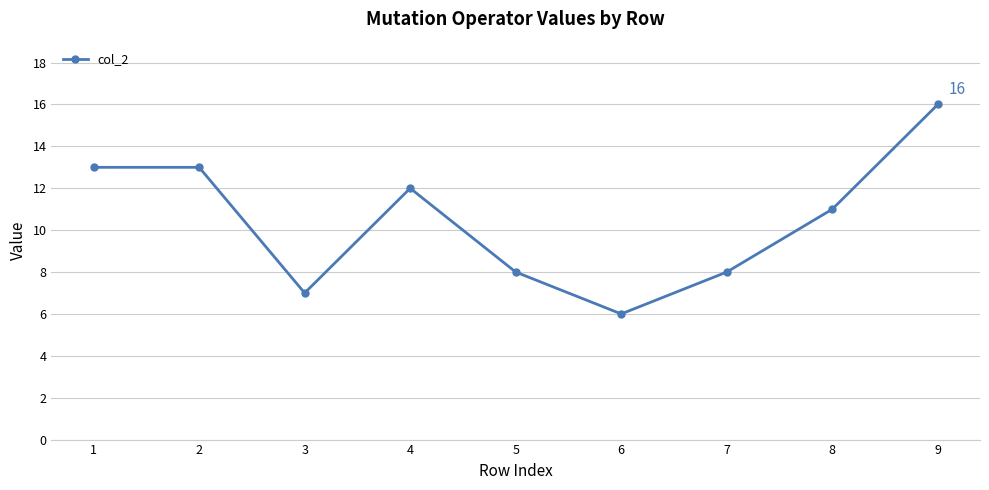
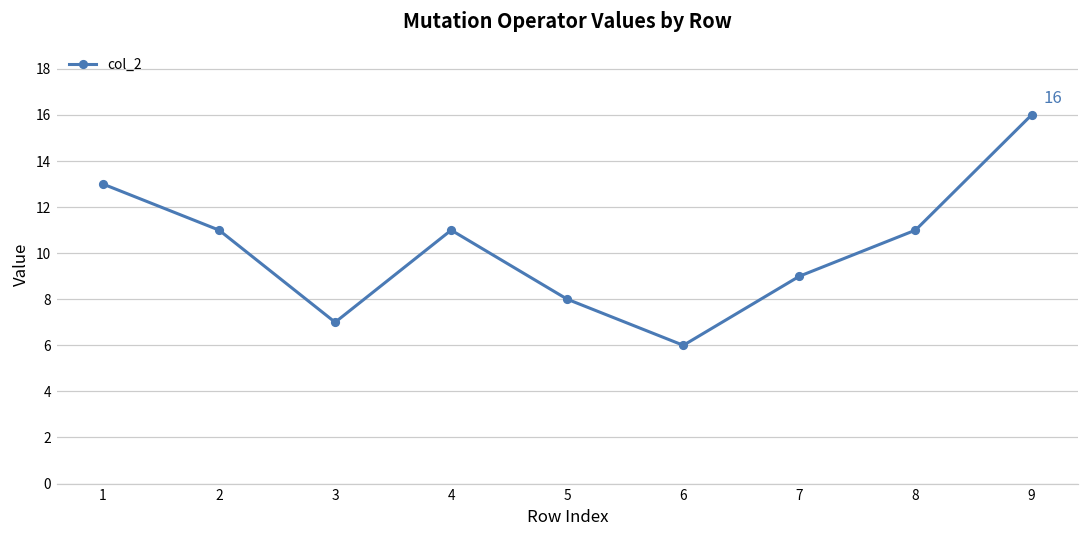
2: 13 -> 11
4: 12 -> 11
7: 8 -> 9
